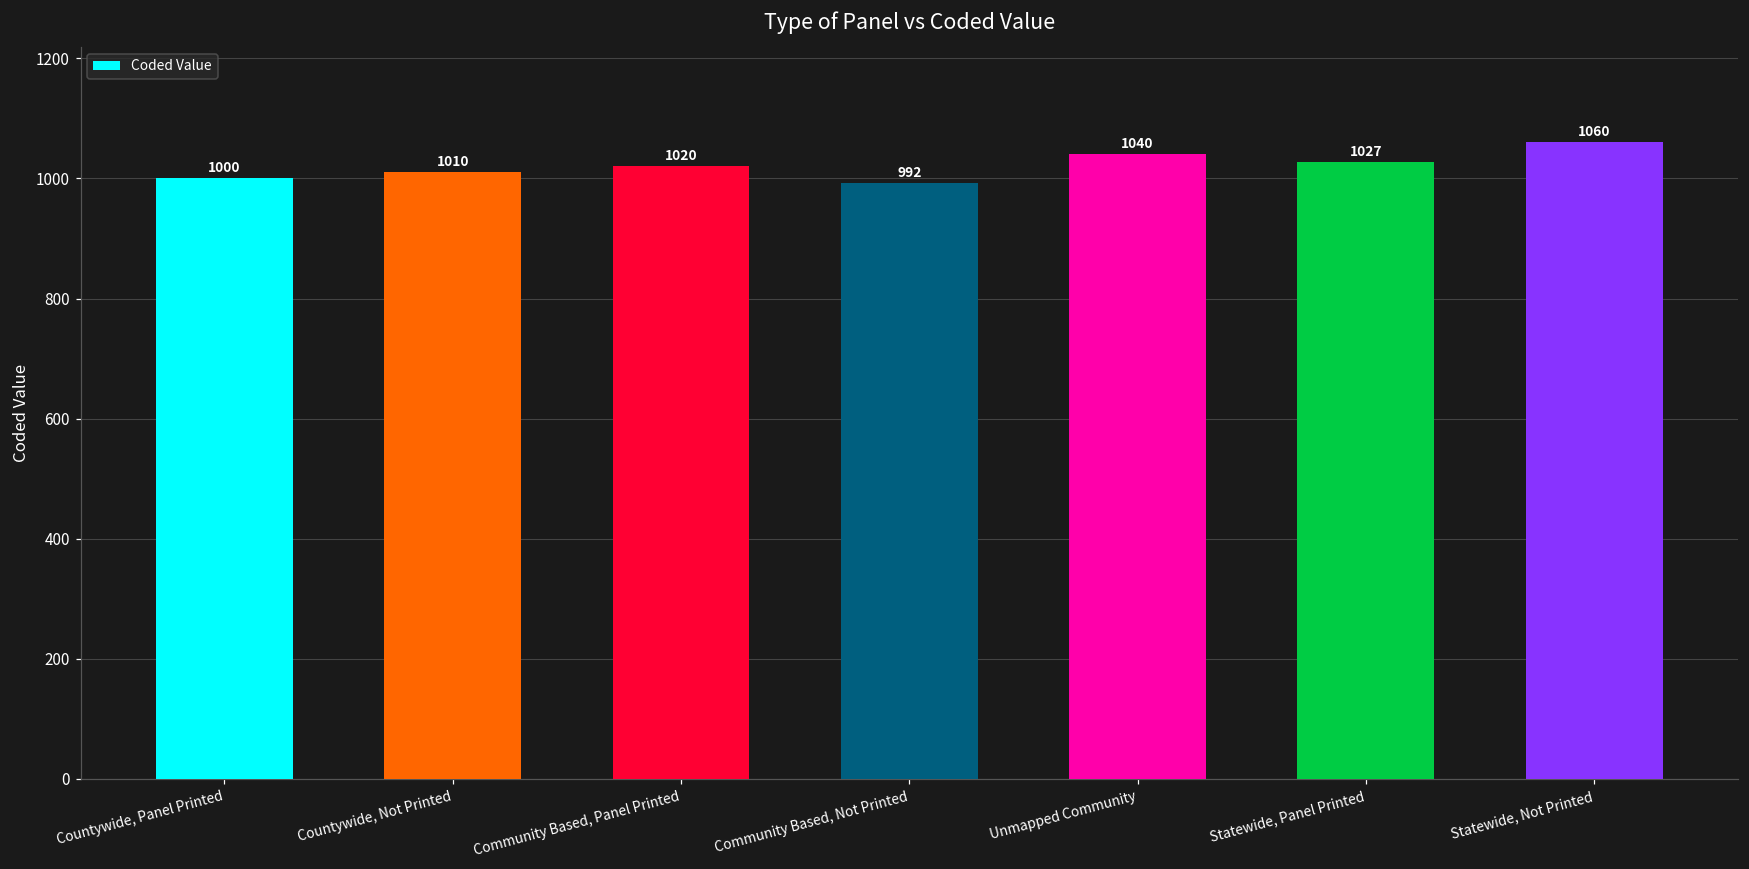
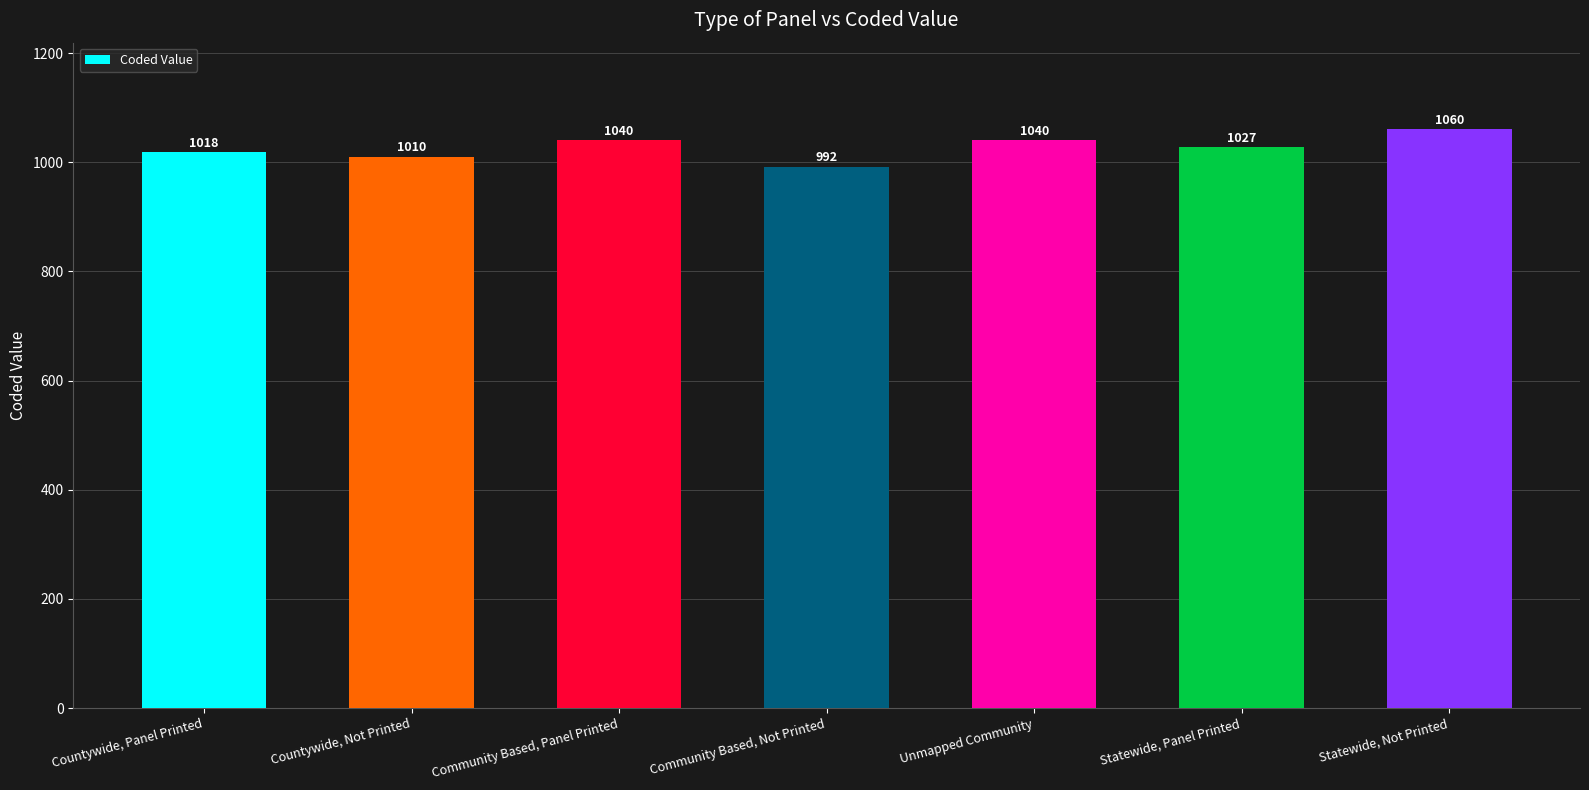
Countywide, Panel Printed: 1000 -> 1018
Community Based, Panel Printed: 1020 -> 1040
